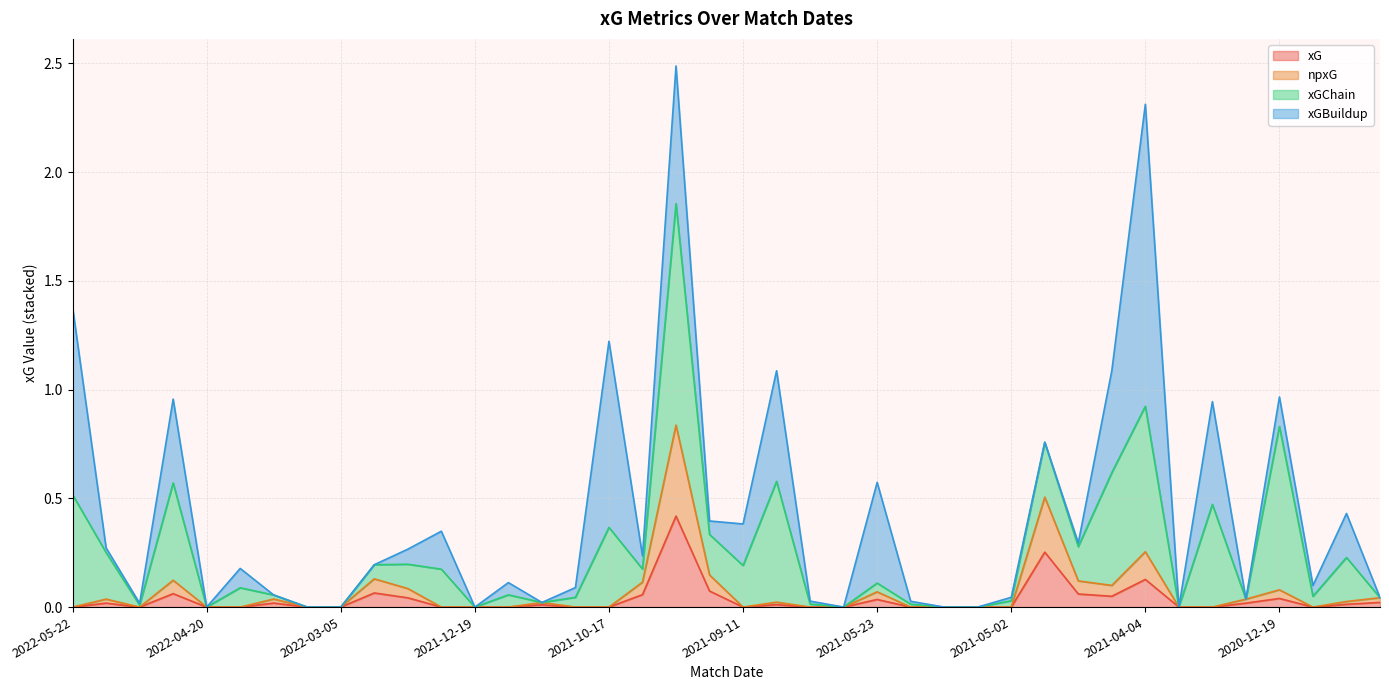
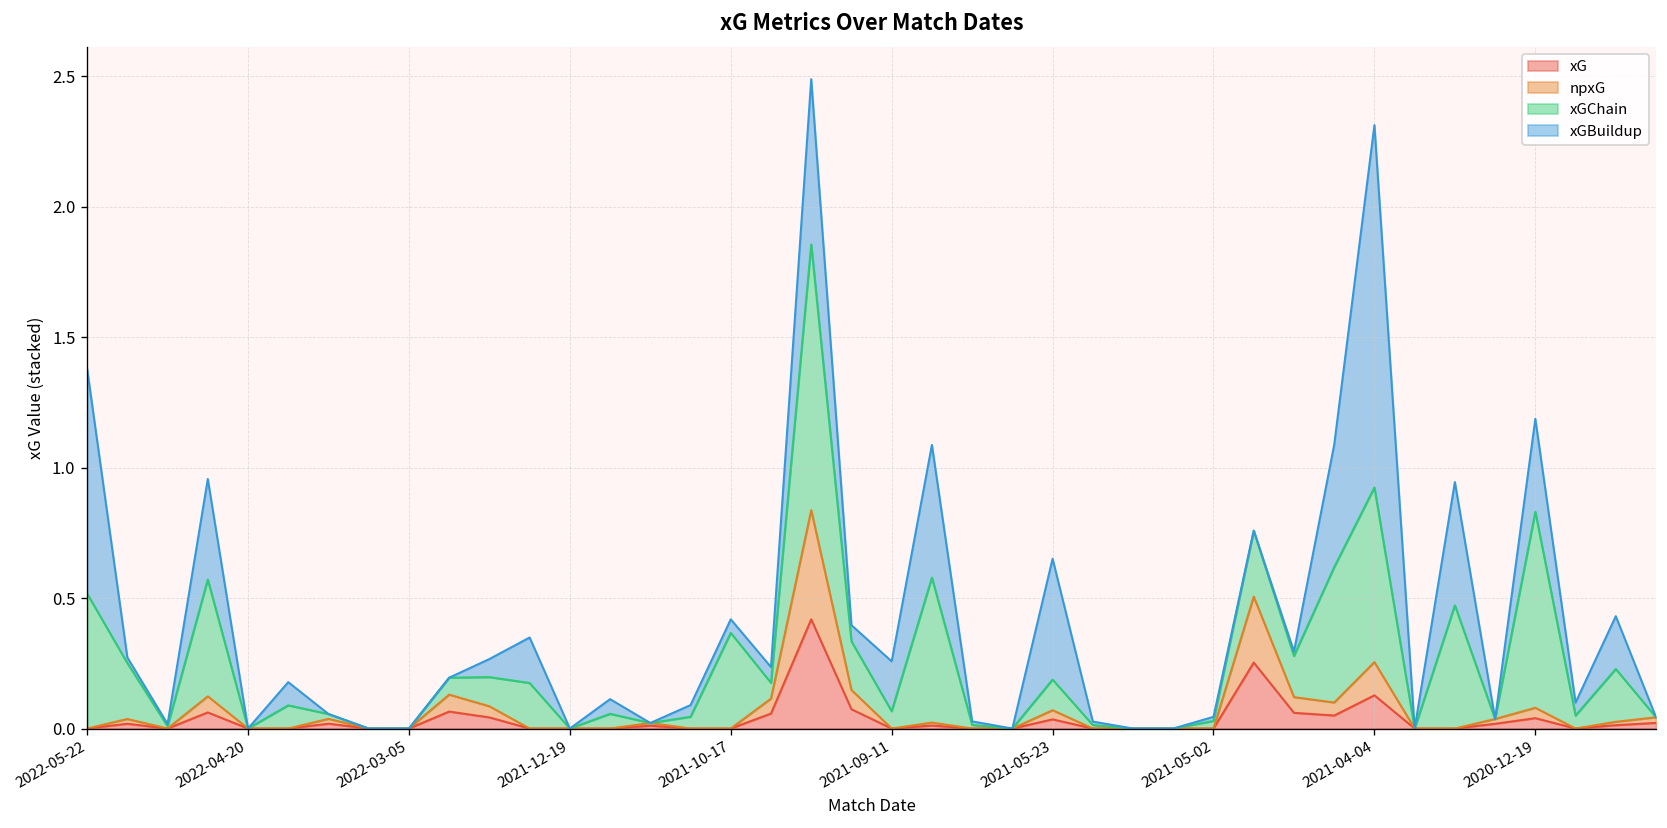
xGBuildup, 2021-10-17: 0.86 -> 0.05
xGChain, 2021-09-11: 0.19 -> 0.07
xGChain, 2021-05-23: 0.04 -> 0.12
xGBuildup, 2020-12-19: 0.14 -> 0.36
